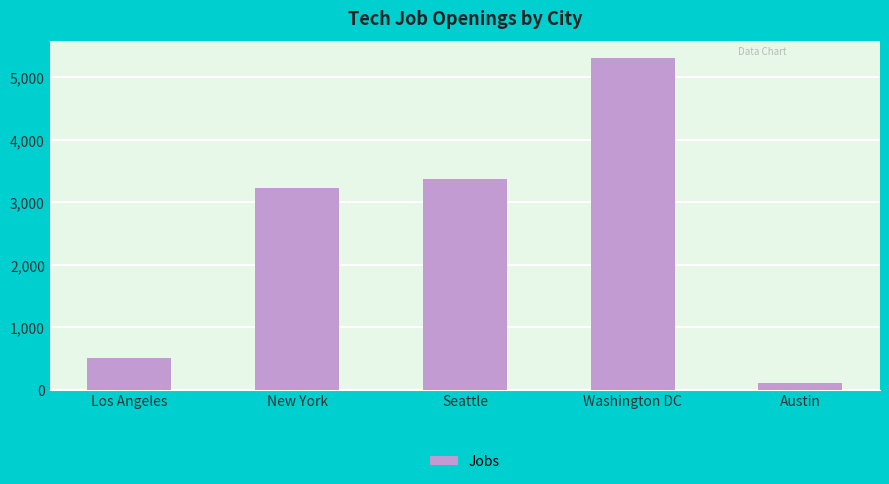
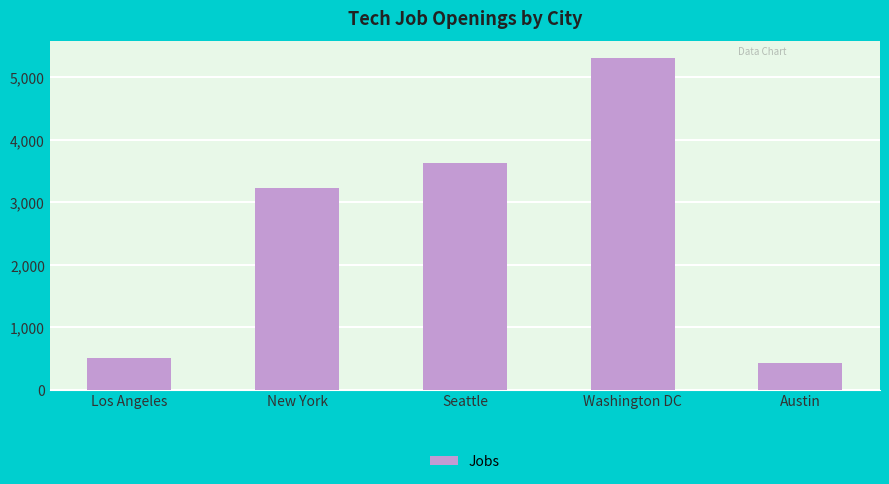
Seattle: 3,400 -> 3,600
Austin: 100 -> 400
